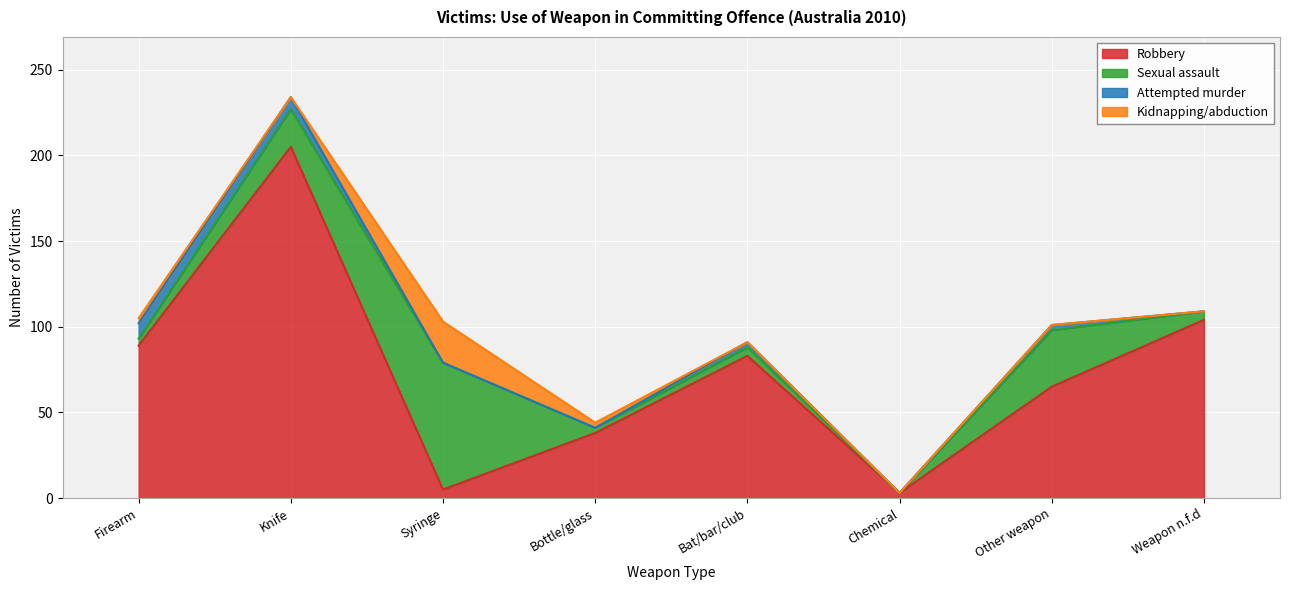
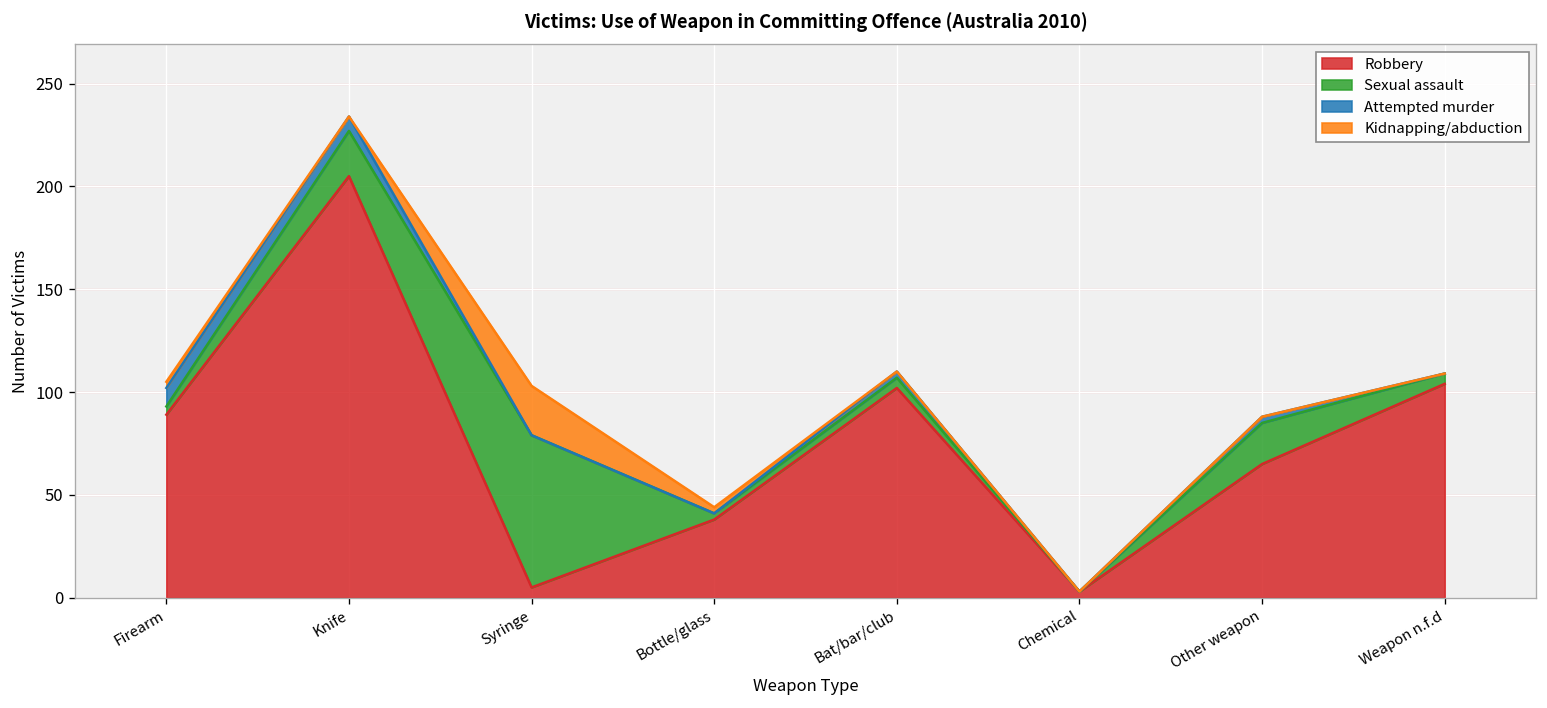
Robbery, Bat/bar/club: 83 -> 102
Sexual assault, Other weapon: 33 -> 20
